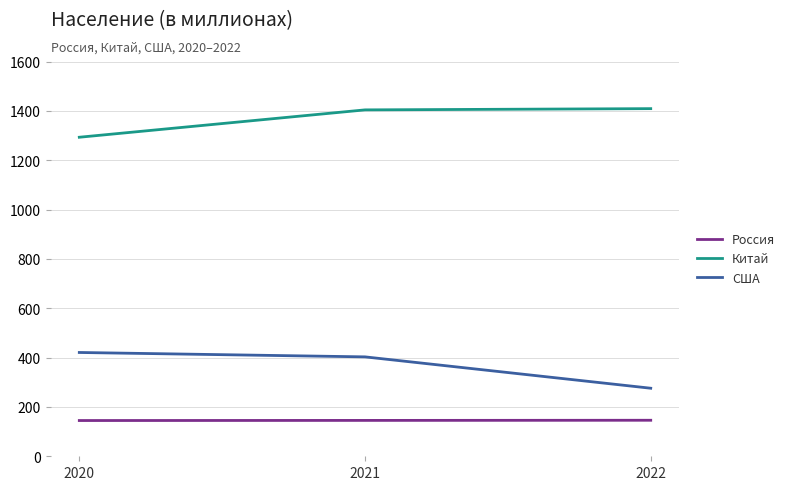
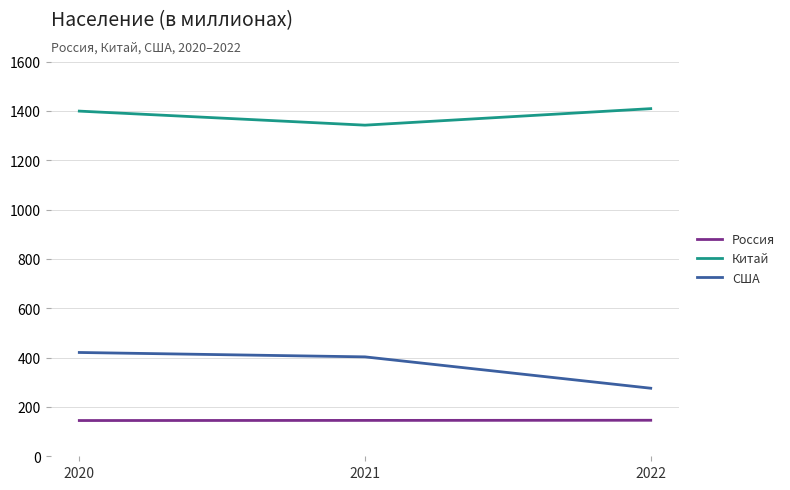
Китай, 2020: 1290 -> 1400
Китай, 2021: 1410 -> 1340
